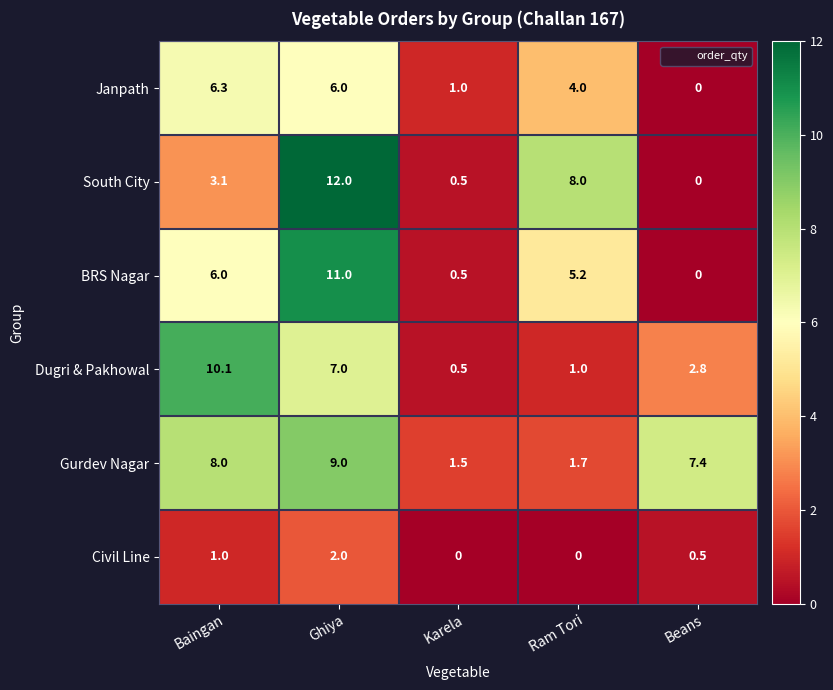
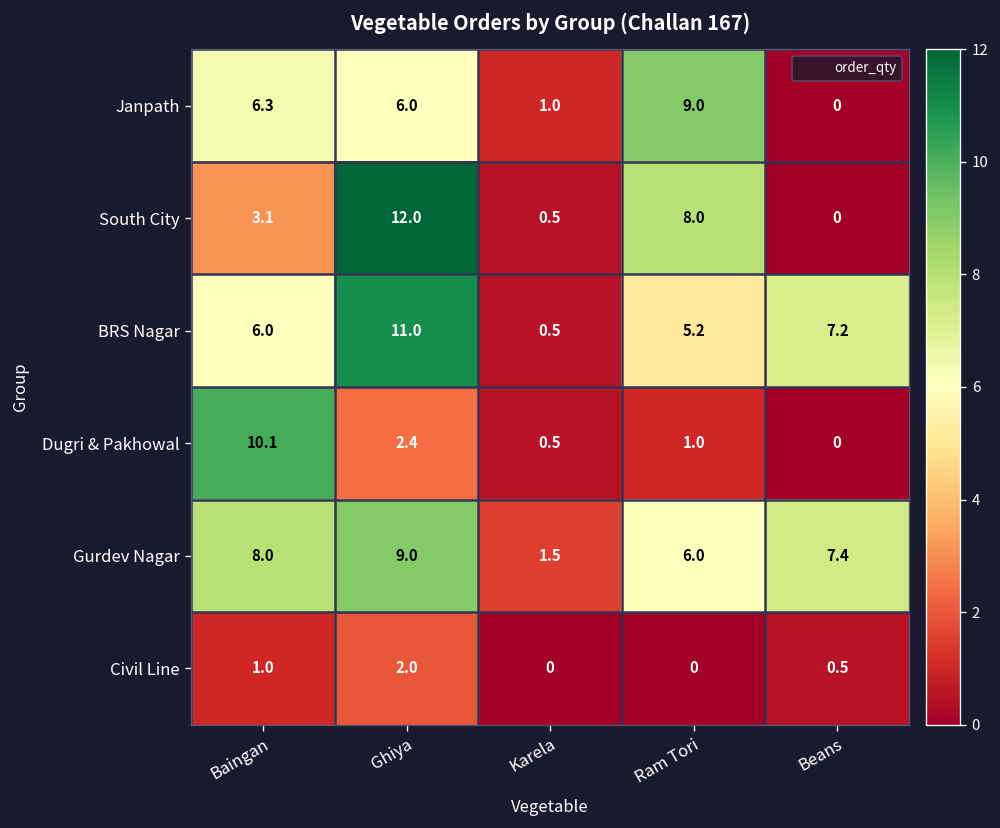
Janpath, Ram Tori: 4.0 -> 9.0
BRS Nagar, Beans: 0 -> 7.2
Dugri & Pakhowal, Ghiya: 7.0 -> 2.4
Dugri & Pakhowal, Beans: 2.8 -> 0
Gurdev Nagar, Ram Tori: 1.7 -> 6.0
